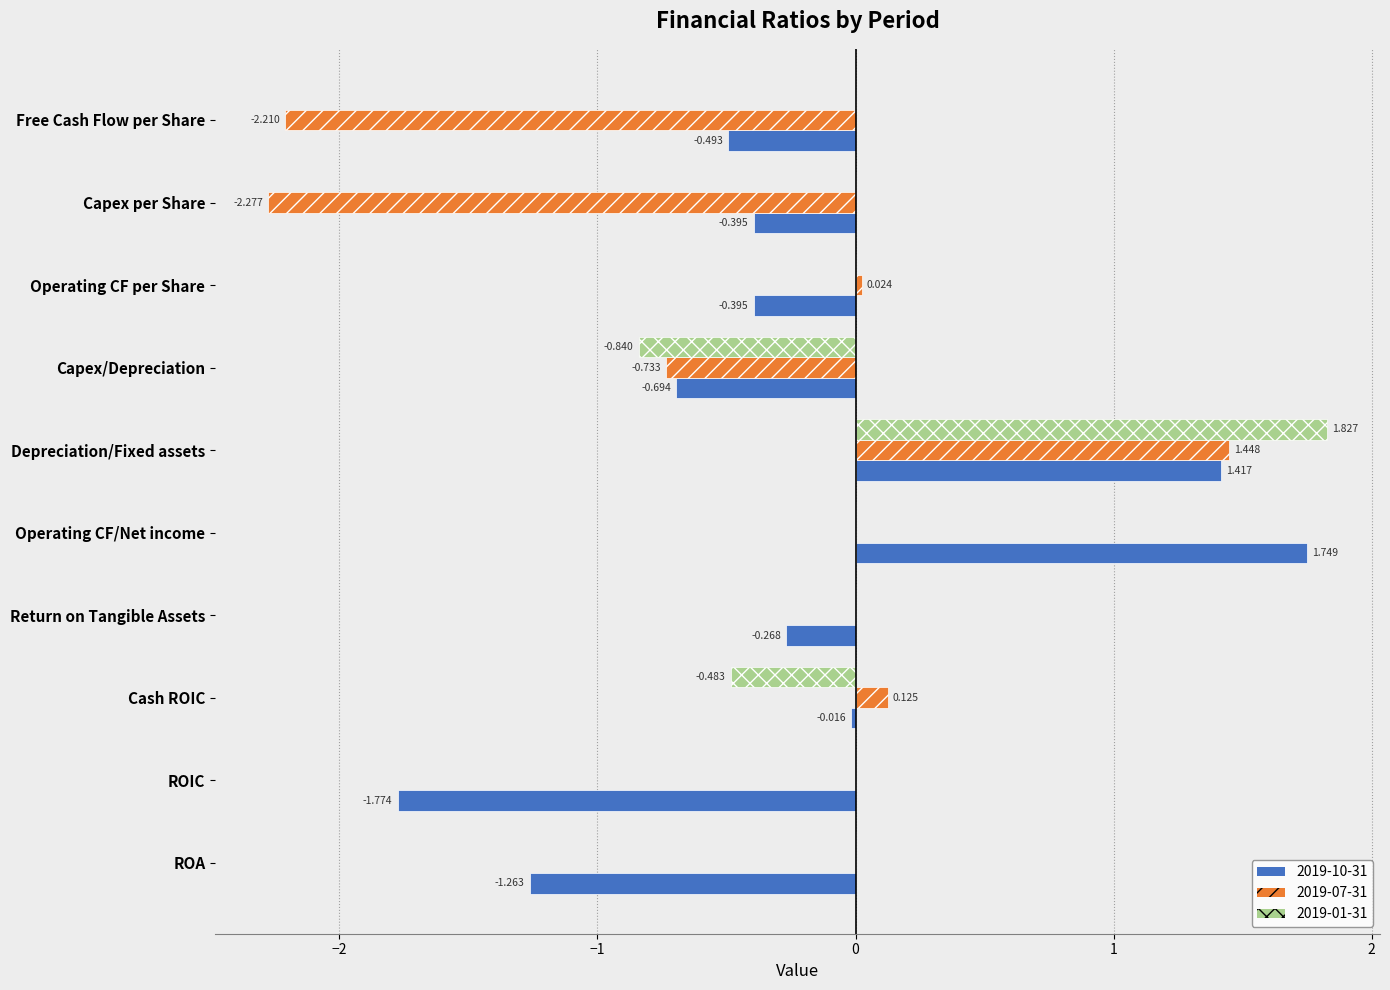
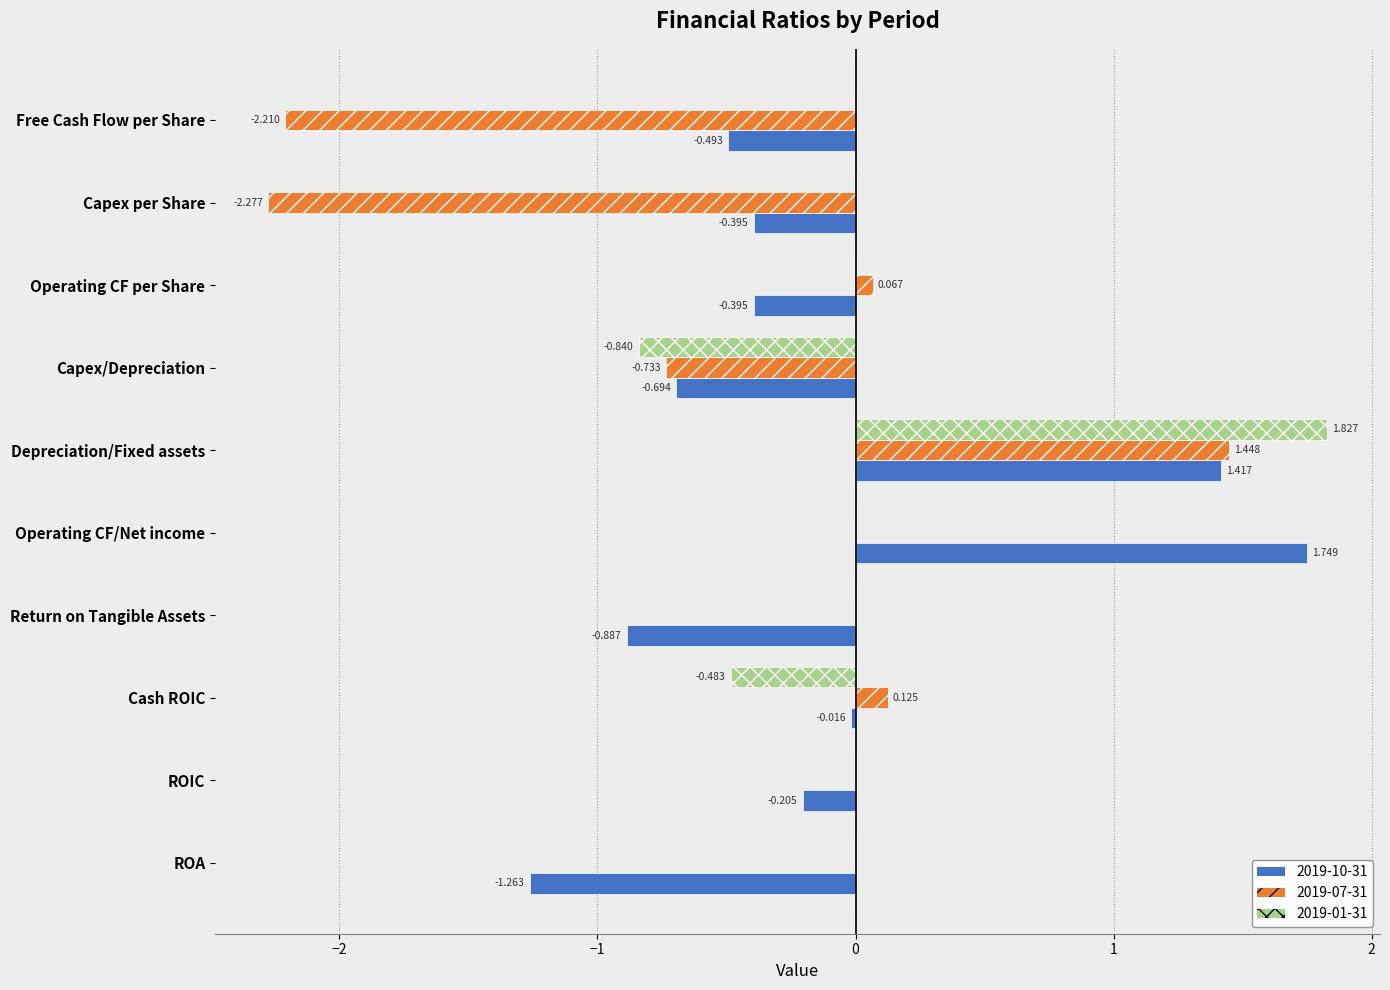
2019-07-31, Operating CF per Share: 0.024 -> 0.067
2019-10-31, Return on Tangible Assets: -0.268 -> -0.887
2019-10-31, ROIC: -1.774 -> -0.205
